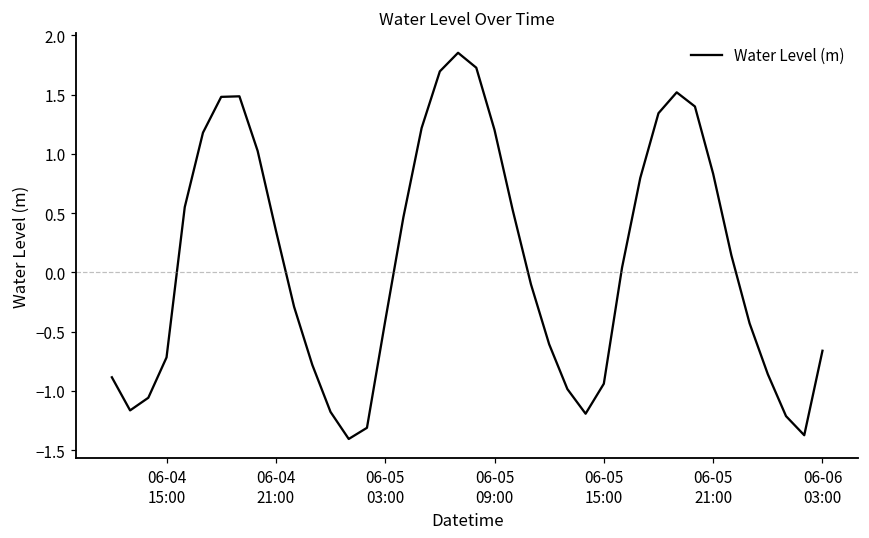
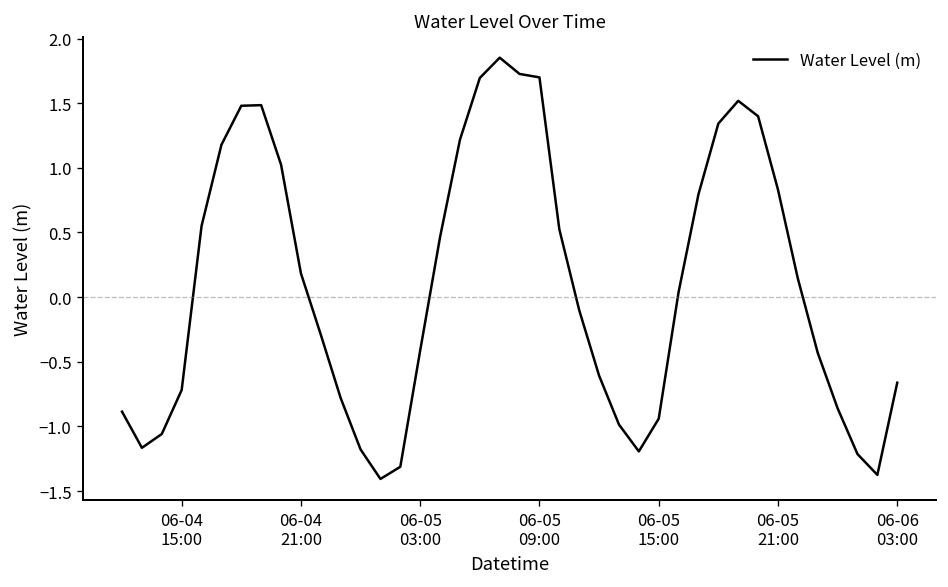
06-04 21:00: 0.35 -> 0.18
06-05 09:00: 1.20 -> 1.70
